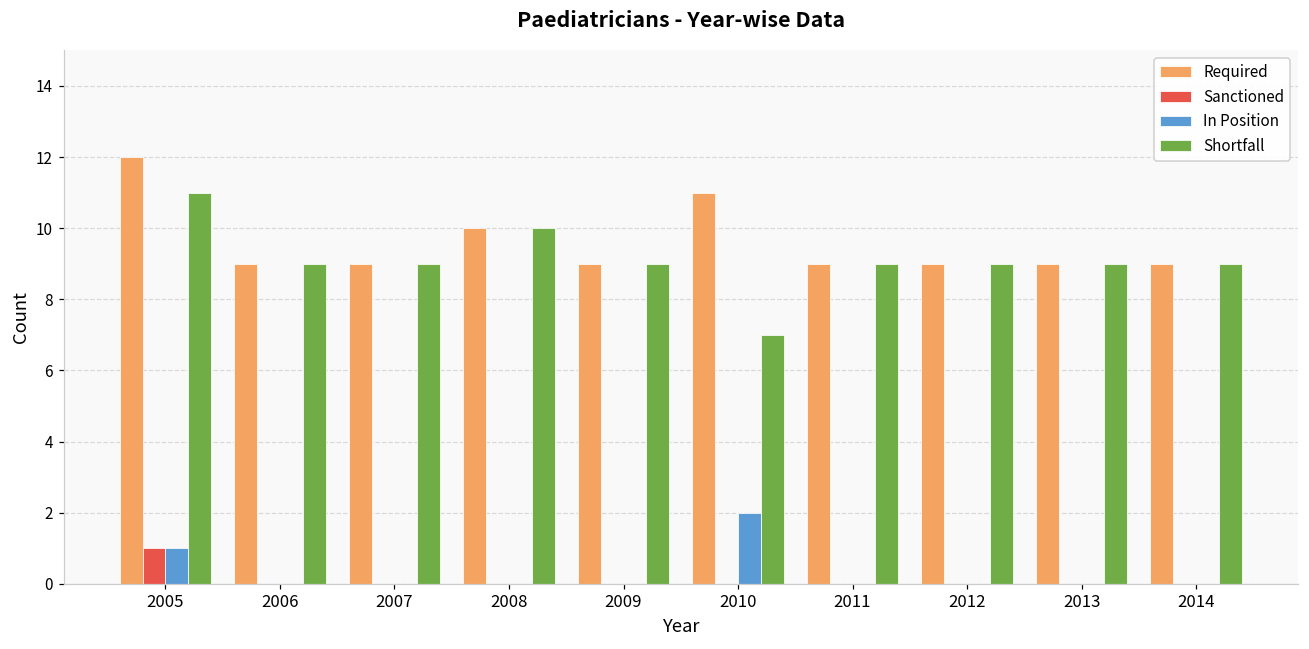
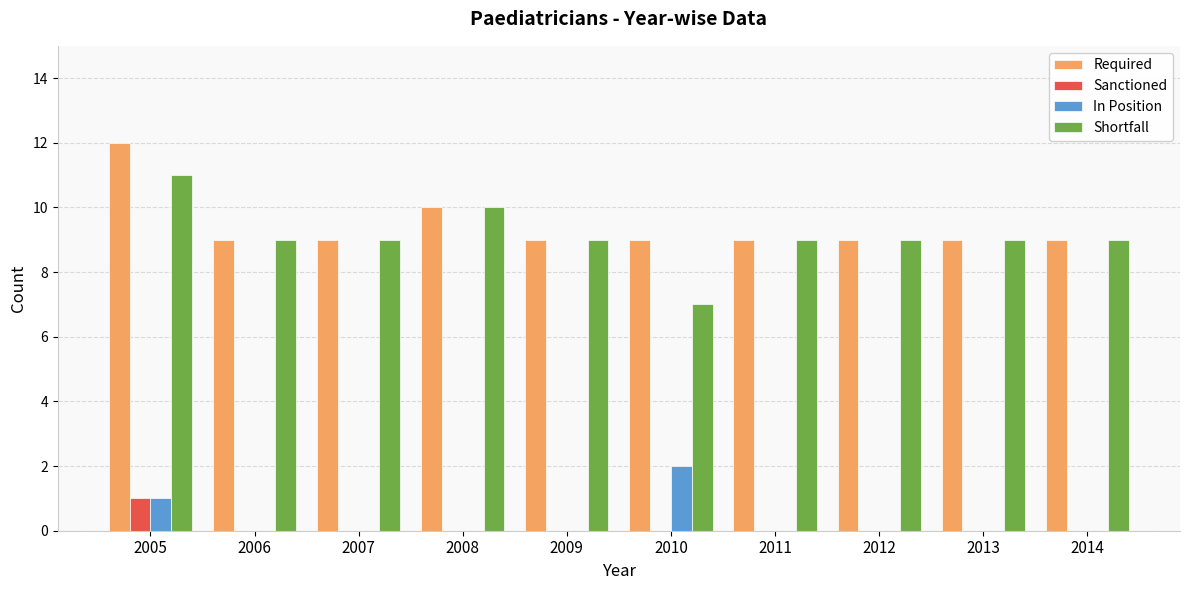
Required, 2010: 11 -> 9
